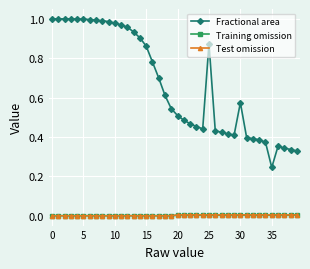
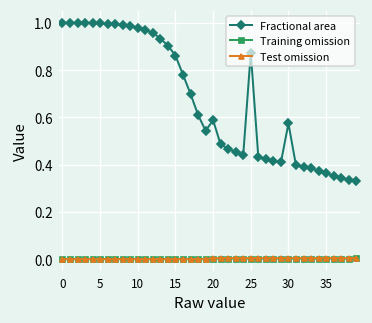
Fractional area, 20: 0.51 -> 0.59
Fractional area, 35: 0.25 -> 0.36
